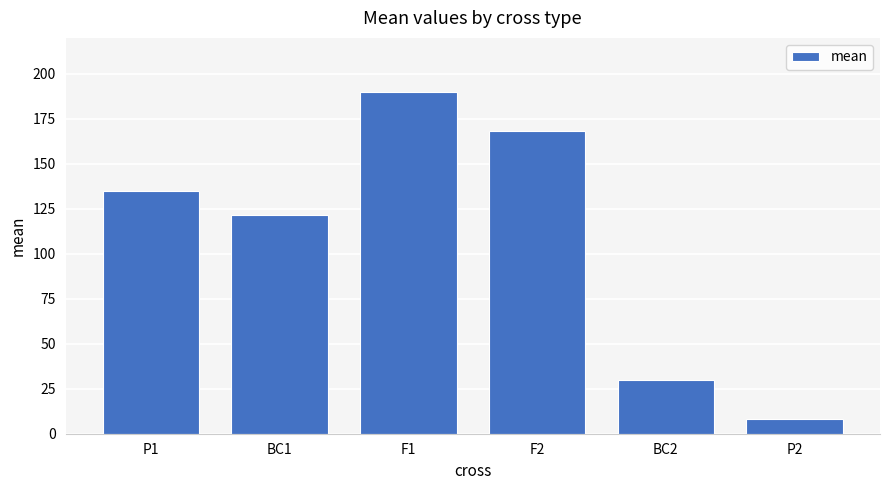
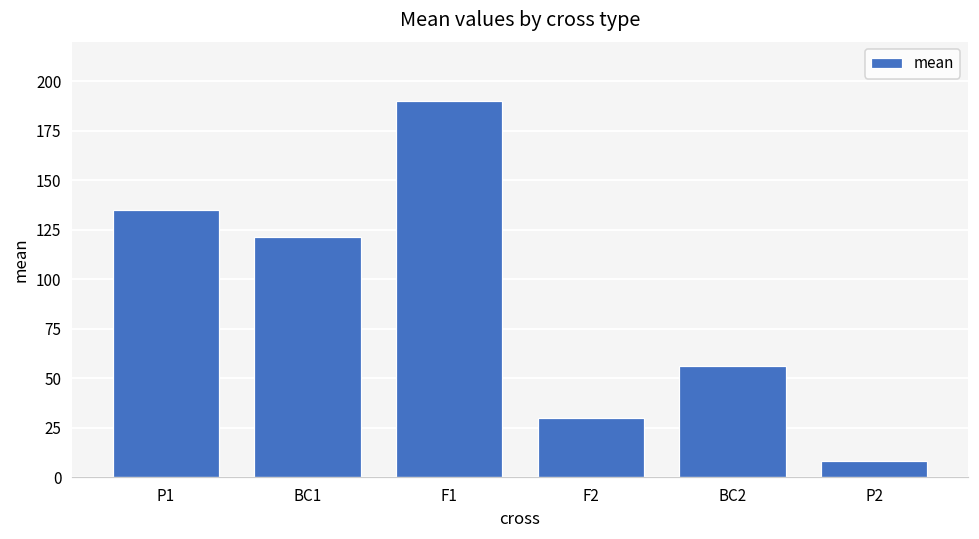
F2: 168 -> 30
BC2: 30 -> 56
